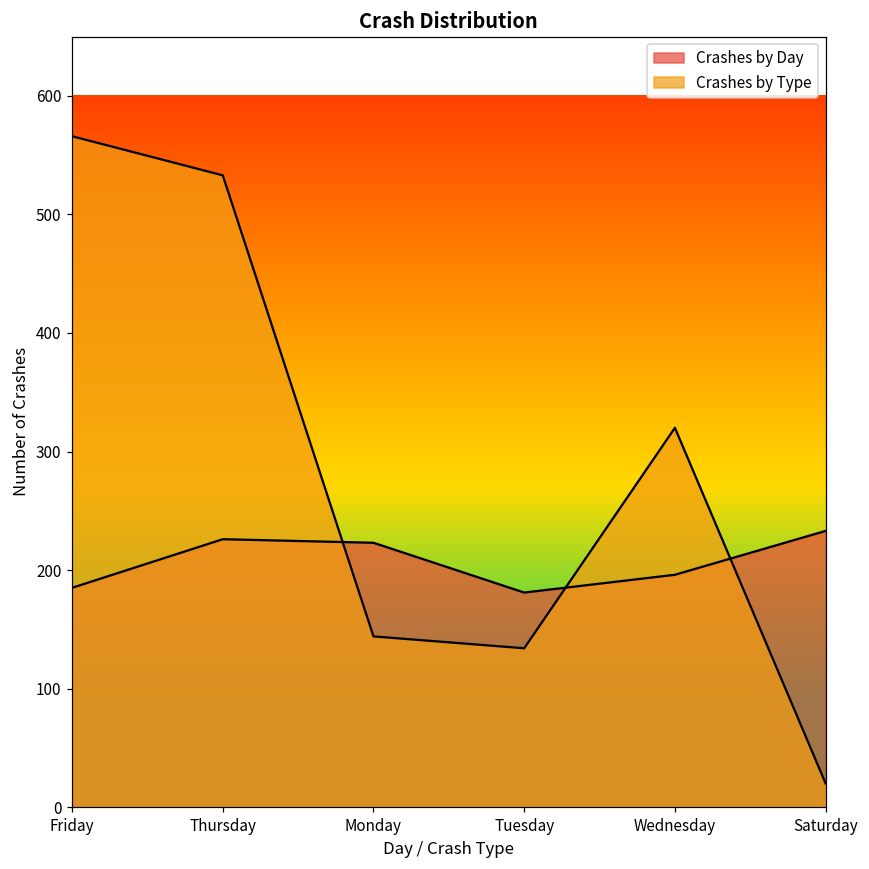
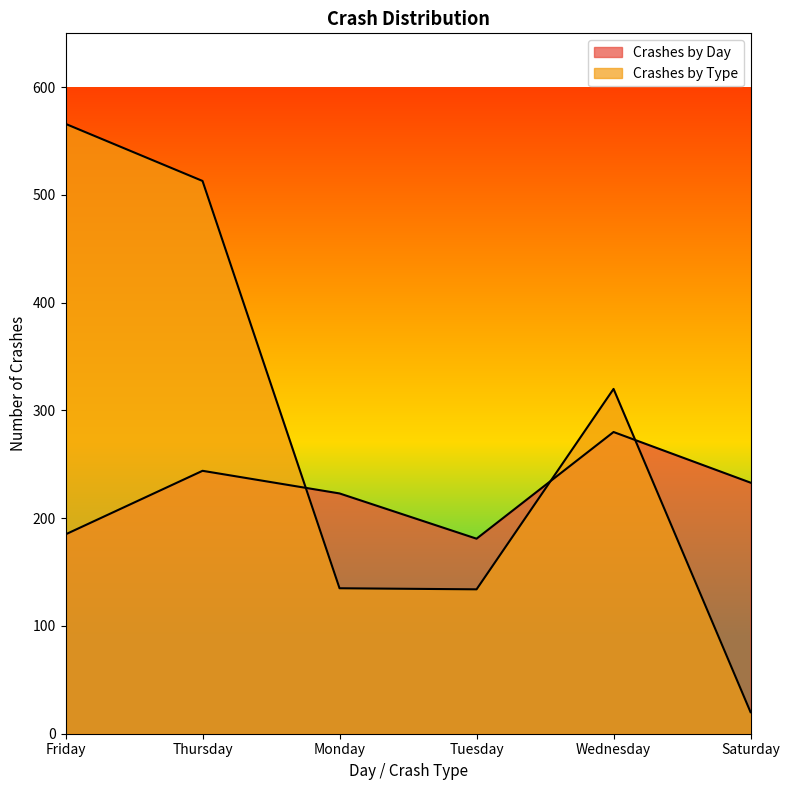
Crashes by Day, Thursday: 226 -> 244
Crashes by Type, Thursday: 533 -> 513
Crashes by Type, Monday: 144 -> 135
Crashes by Day, Wednesday: 196 -> 280
